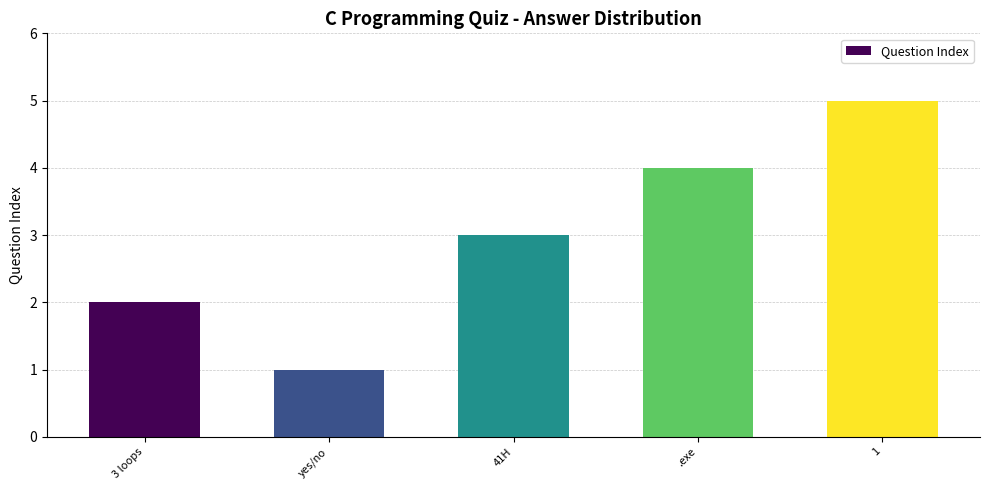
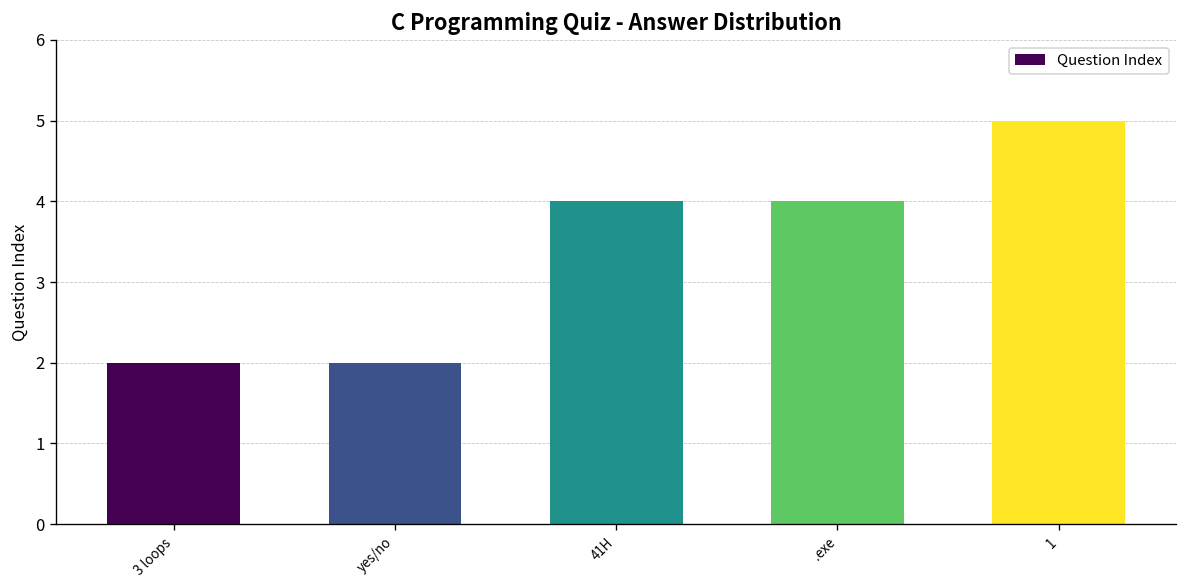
yes/no: 1 -> 2
41H: 3 -> 4
